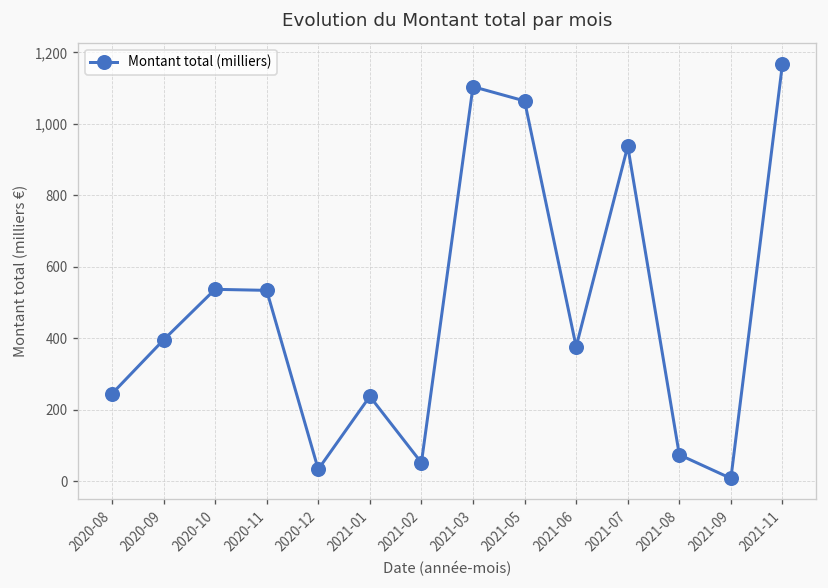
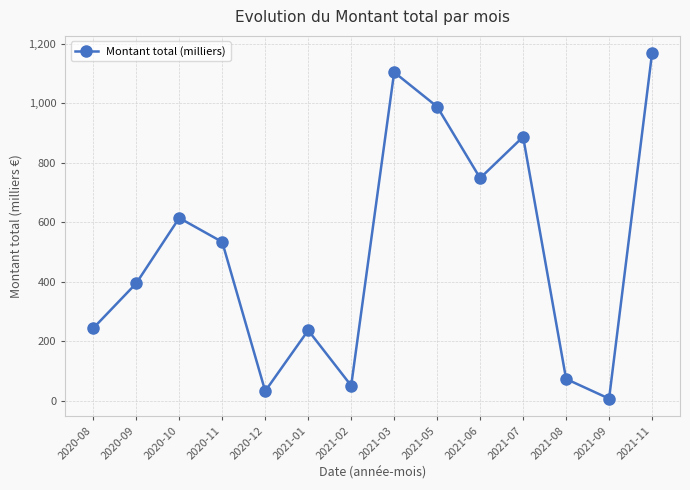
2020-10: 540 -> 610
2021-05: 1,060 -> 990
2021-06: 380 -> 750
2021-07: 940 -> 890
